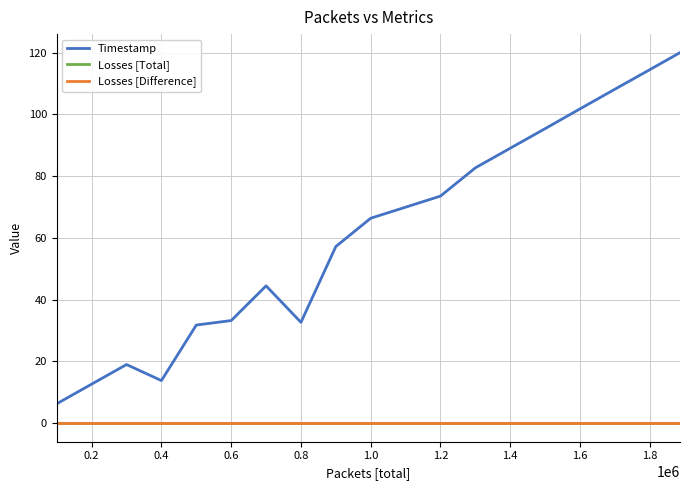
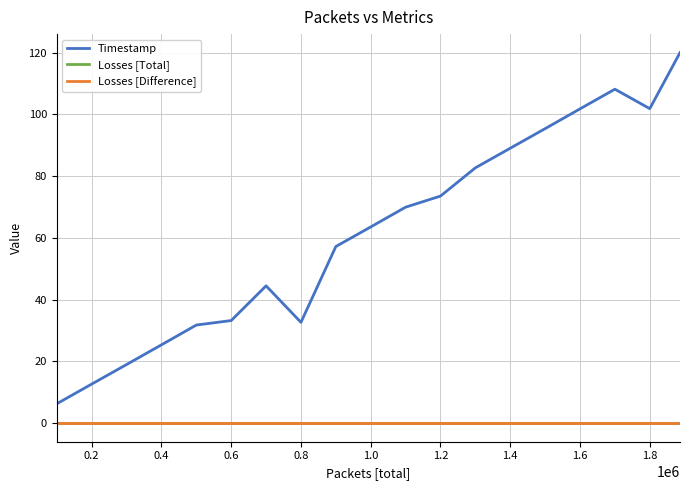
Timestamp, 0.4: 14 -> 25
Timestamp, 1.0: 66 -> 64
Timestamp, 1.8: 114 -> 102
